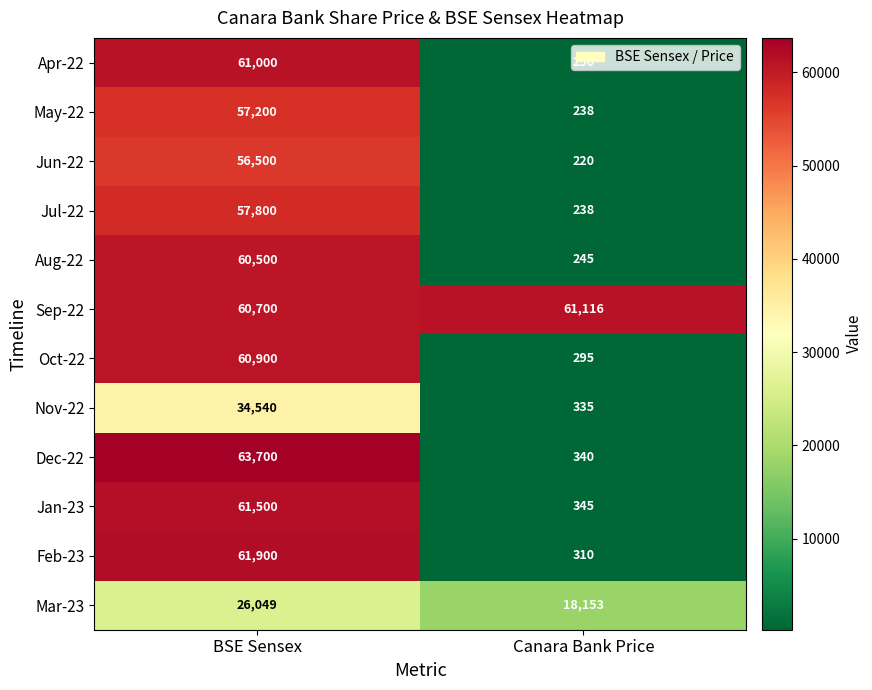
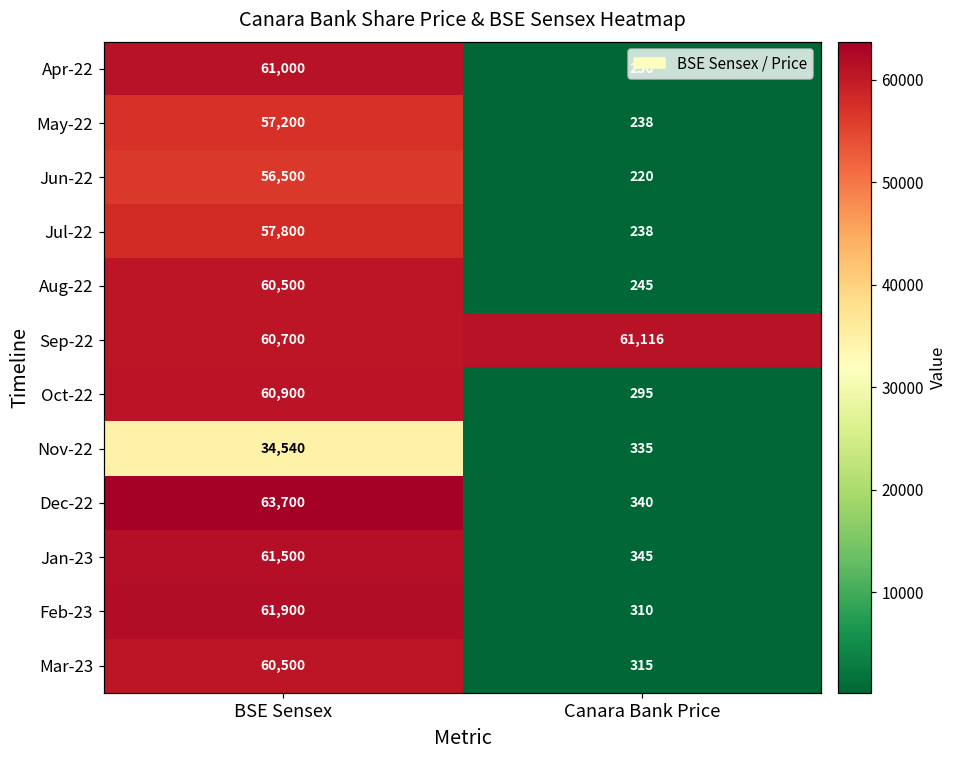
Mar-23, BSE Sensex: 26,049 -> 60,500
Mar-23, Canara Bank Price: 18,153 -> 315
